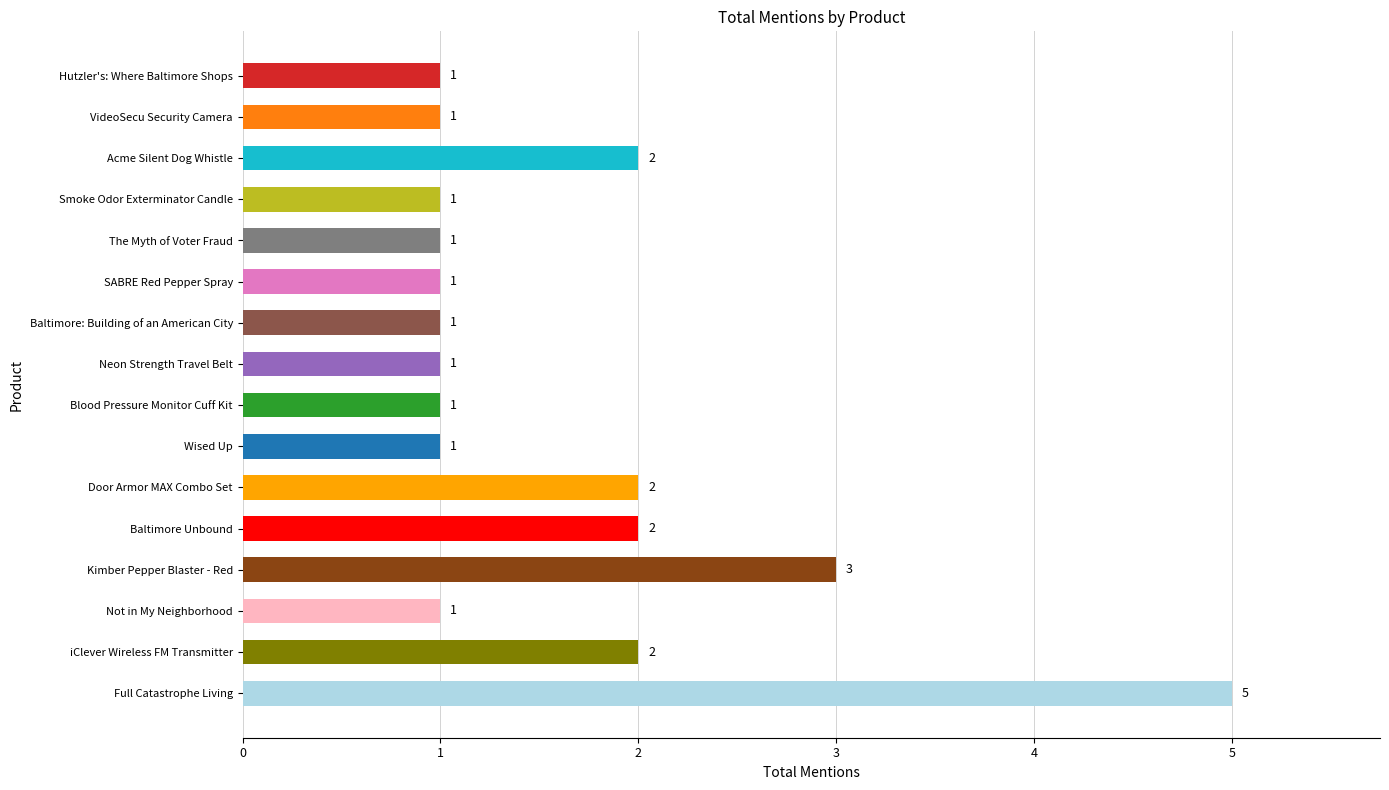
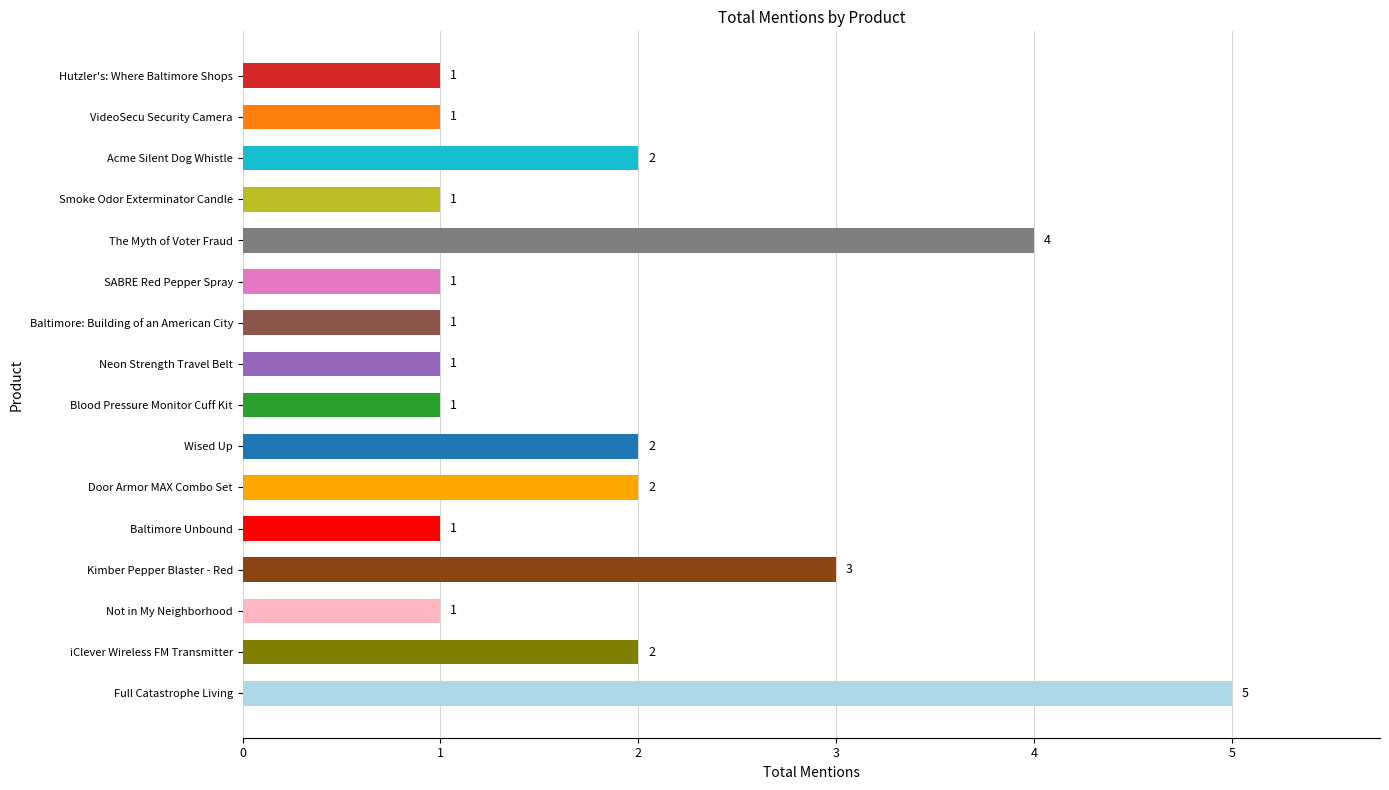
The Myth of Voter Fraud: 1 -> 4
Wised Up: 1 -> 2
Baltimore Unbound: 2 -> 1
